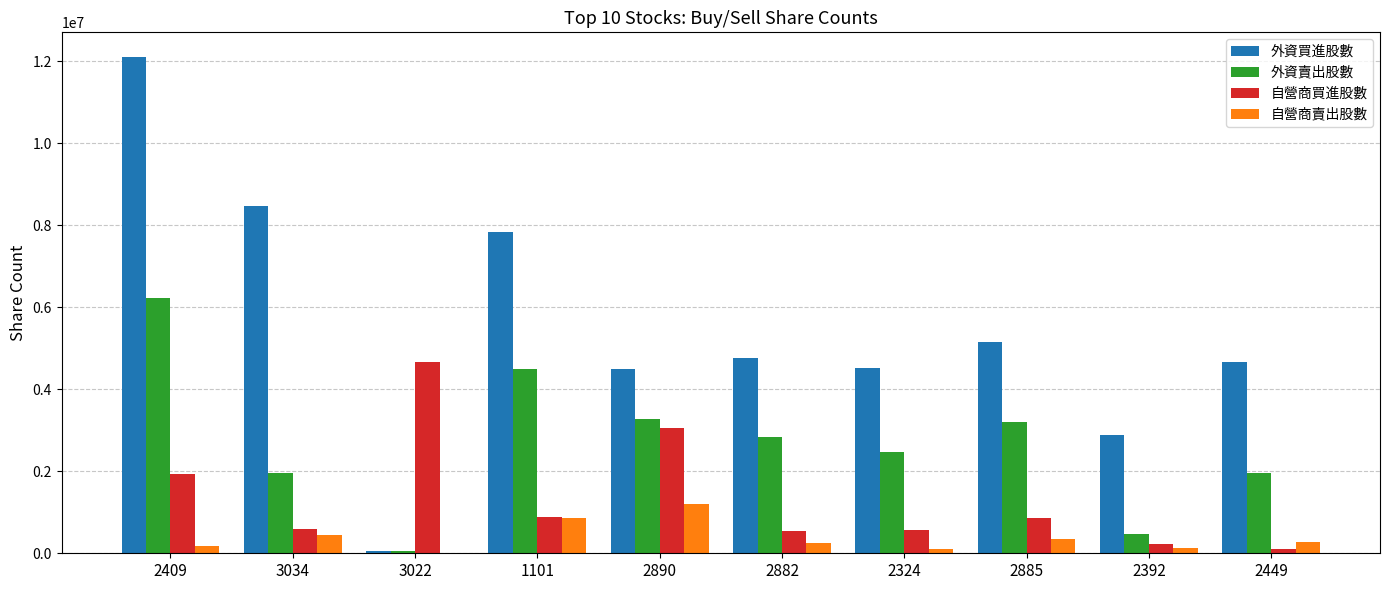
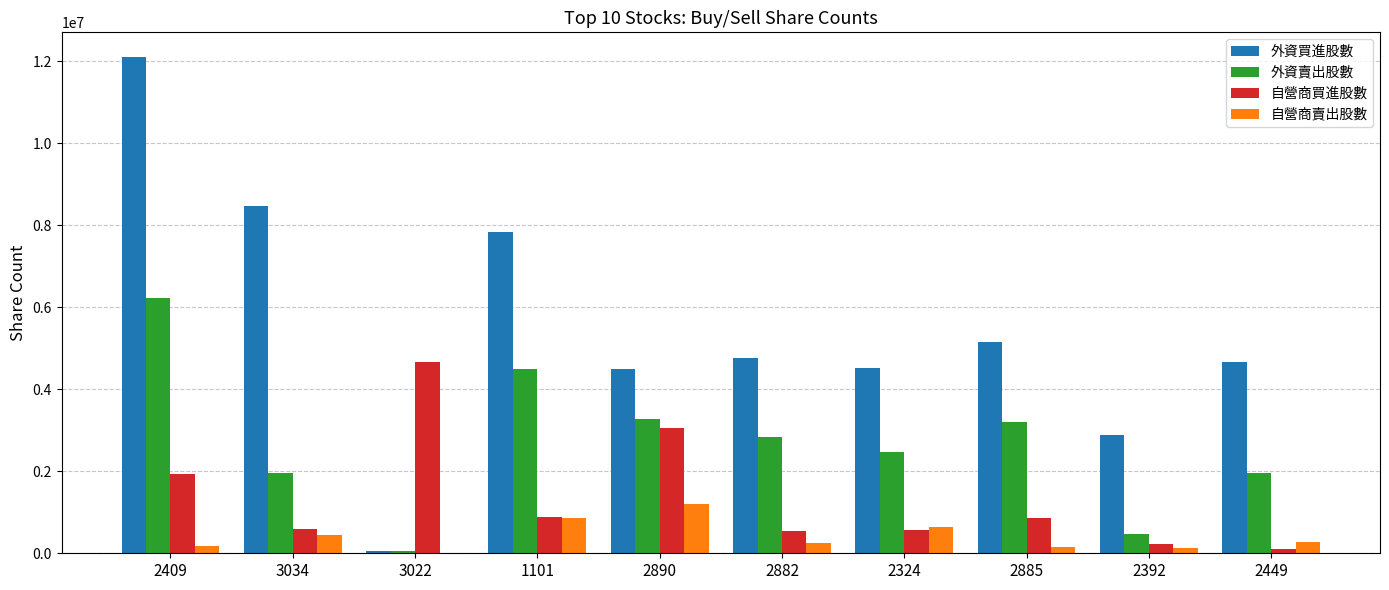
自營商賣出股數, 2324: 100000 -> 600000
自營商賣出股數, 2885: 400000 -> 100000
